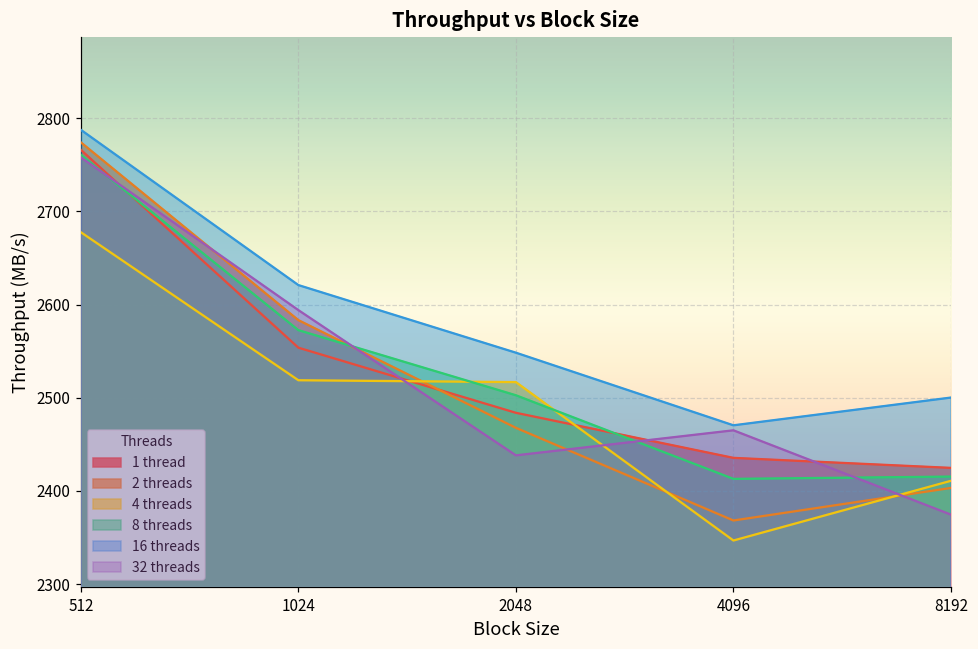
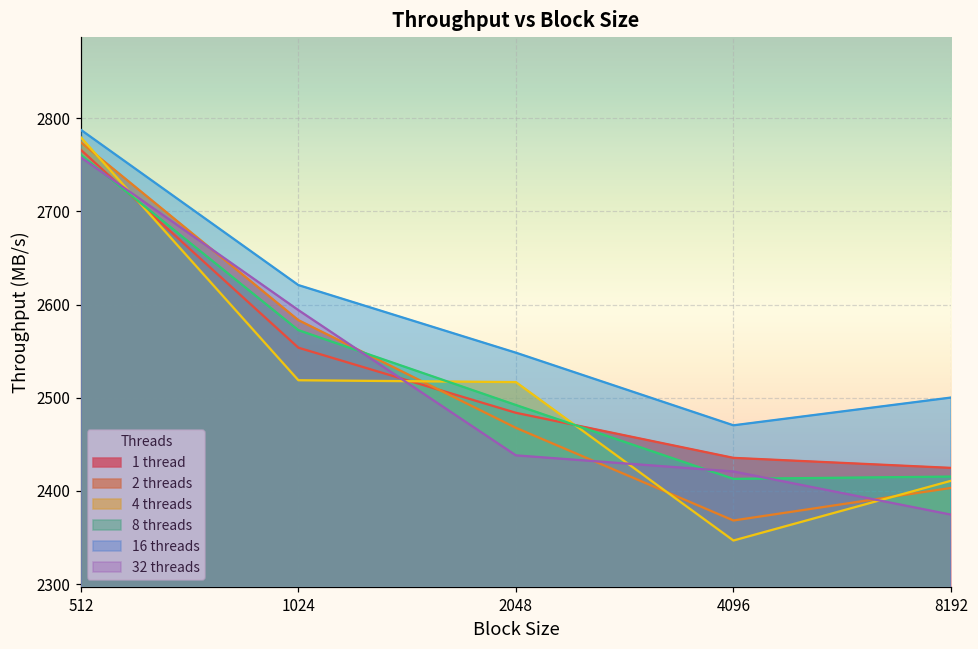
4 threads, 512: 2680 -> 2780
8 threads, 2048: 2500 -> 2490
32 threads, 4096: 2470 -> 2420
